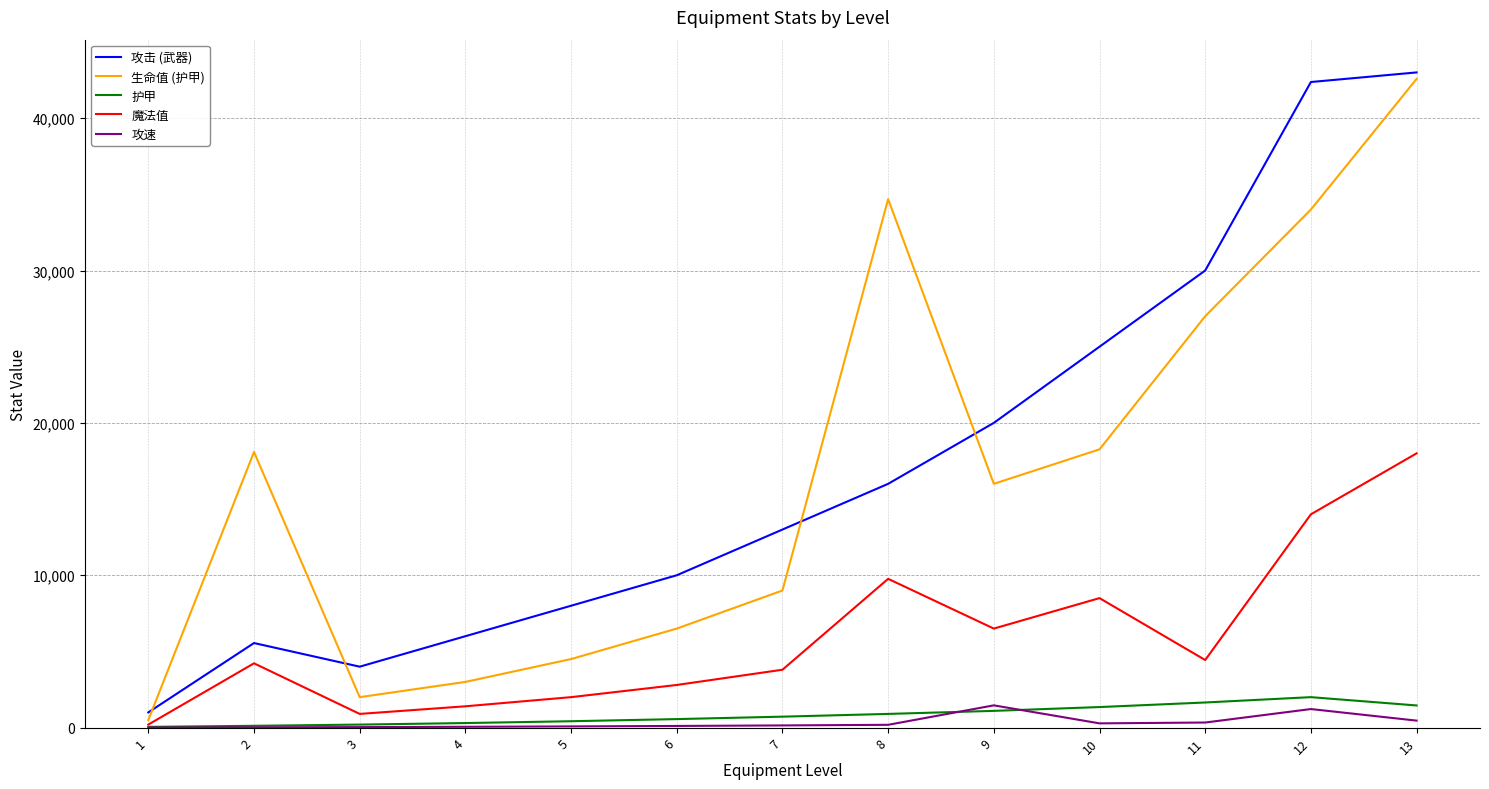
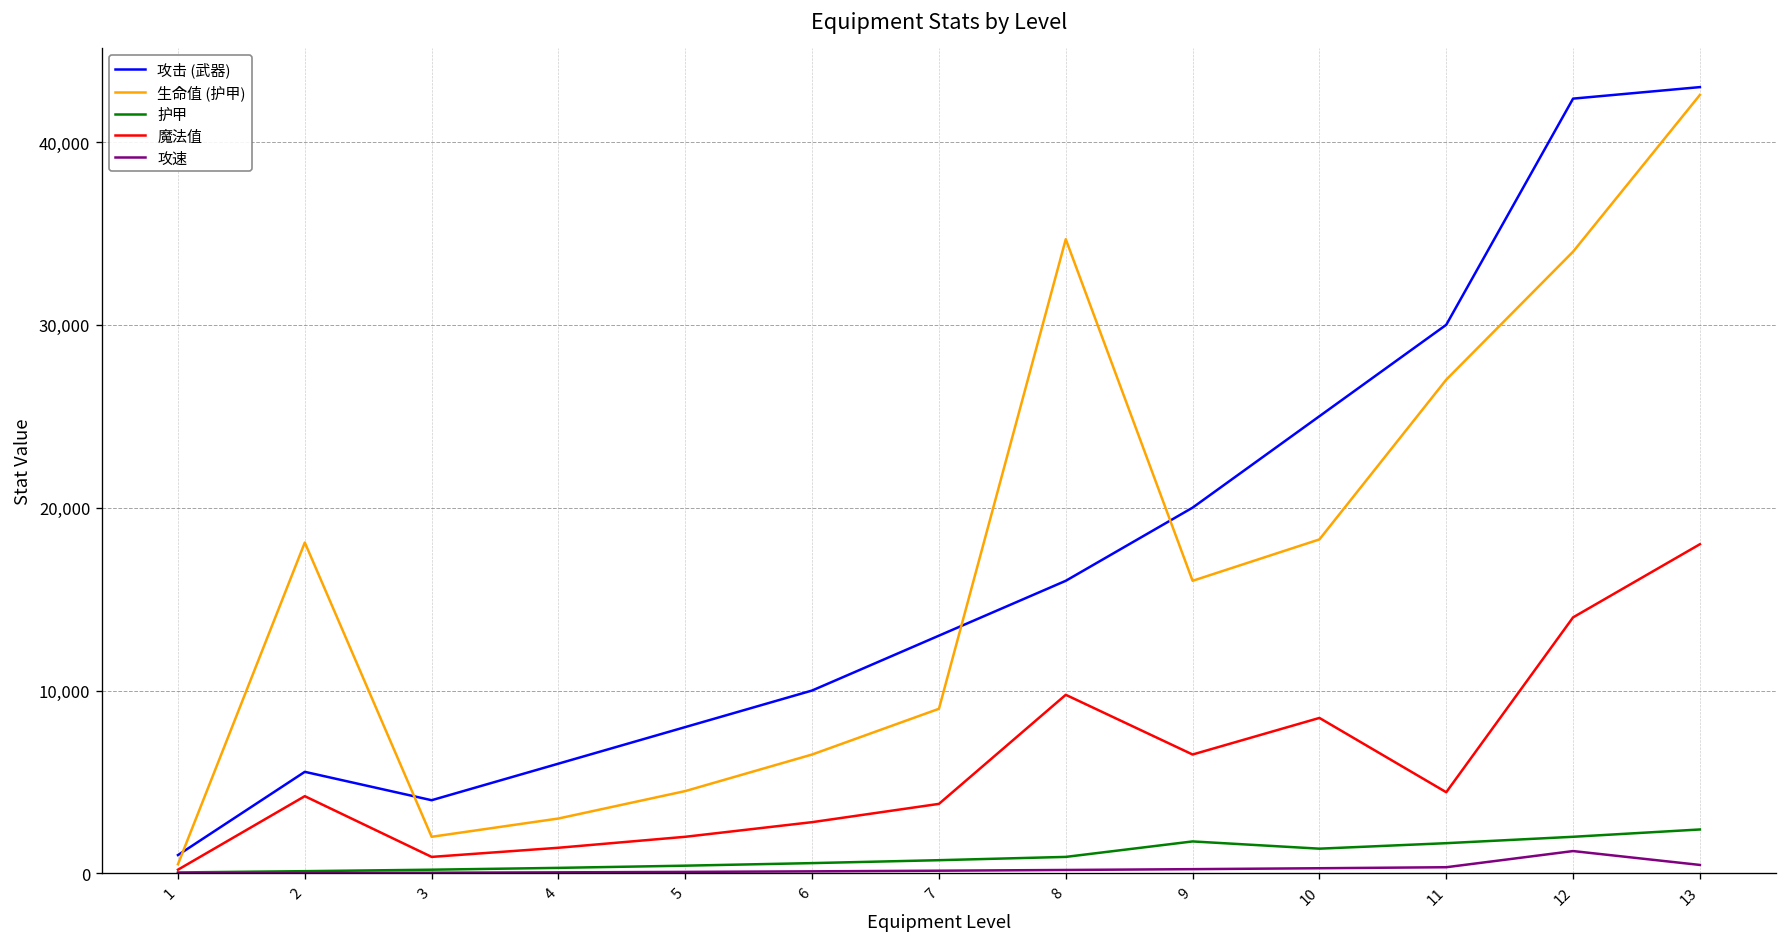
护甲, 9: 1,100 -> 1,700
攻速, 9: 1,500 -> 200
护甲, 13: 1,500 -> 2,400
